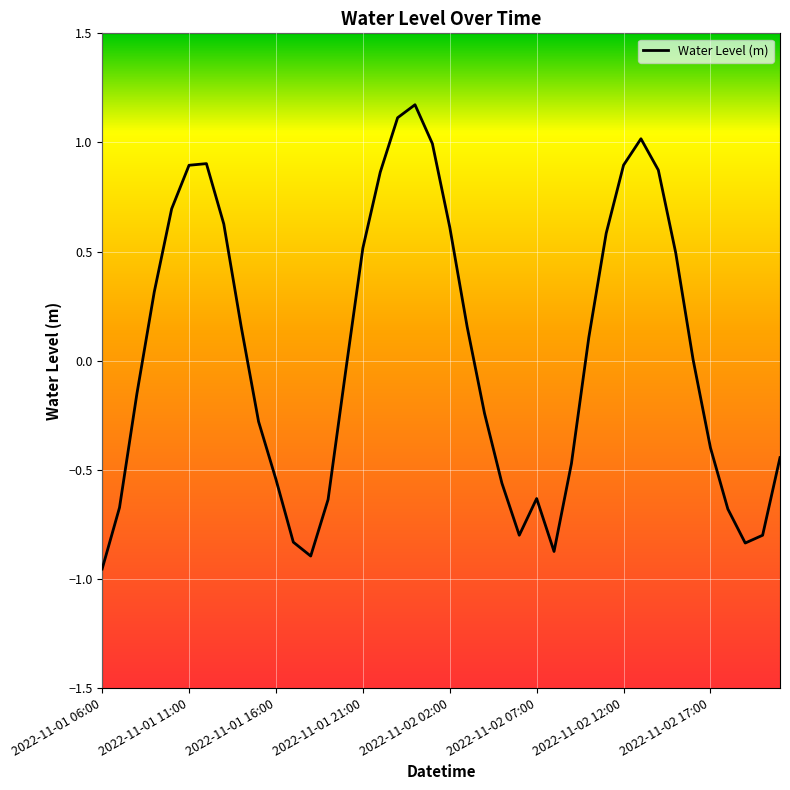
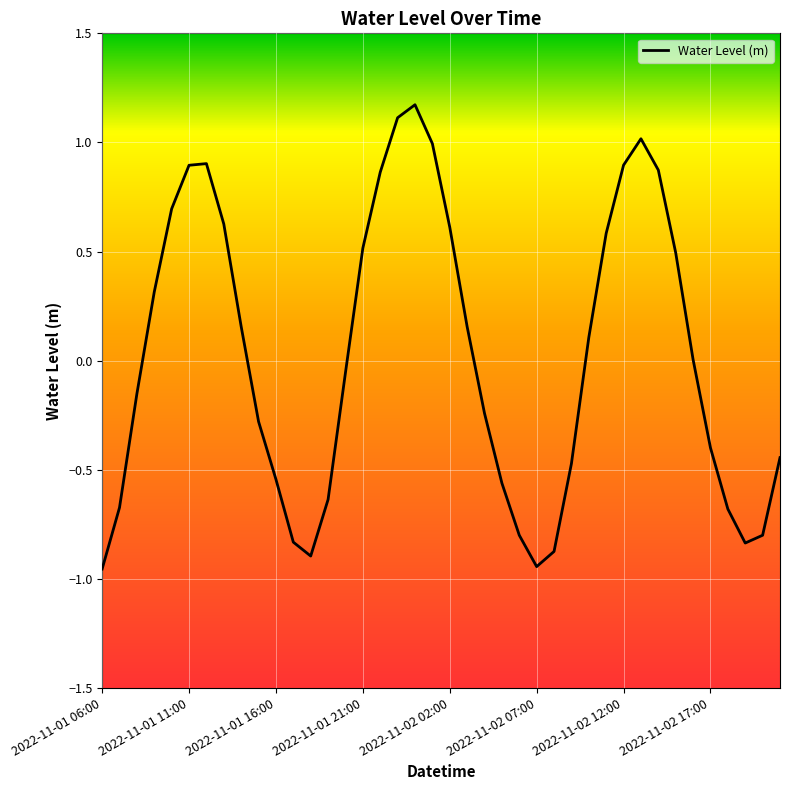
2022-11-02 07:00: -0.63 -> -0.94
